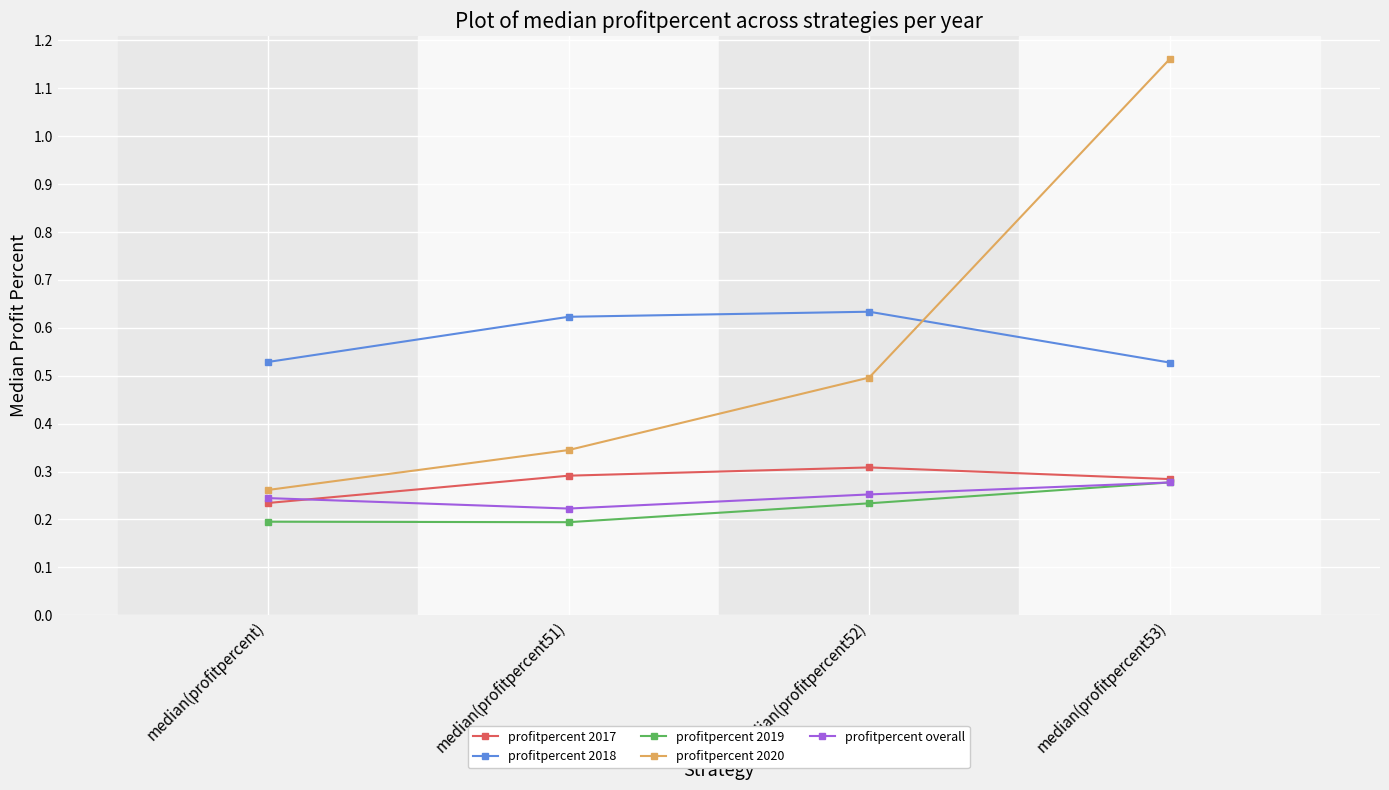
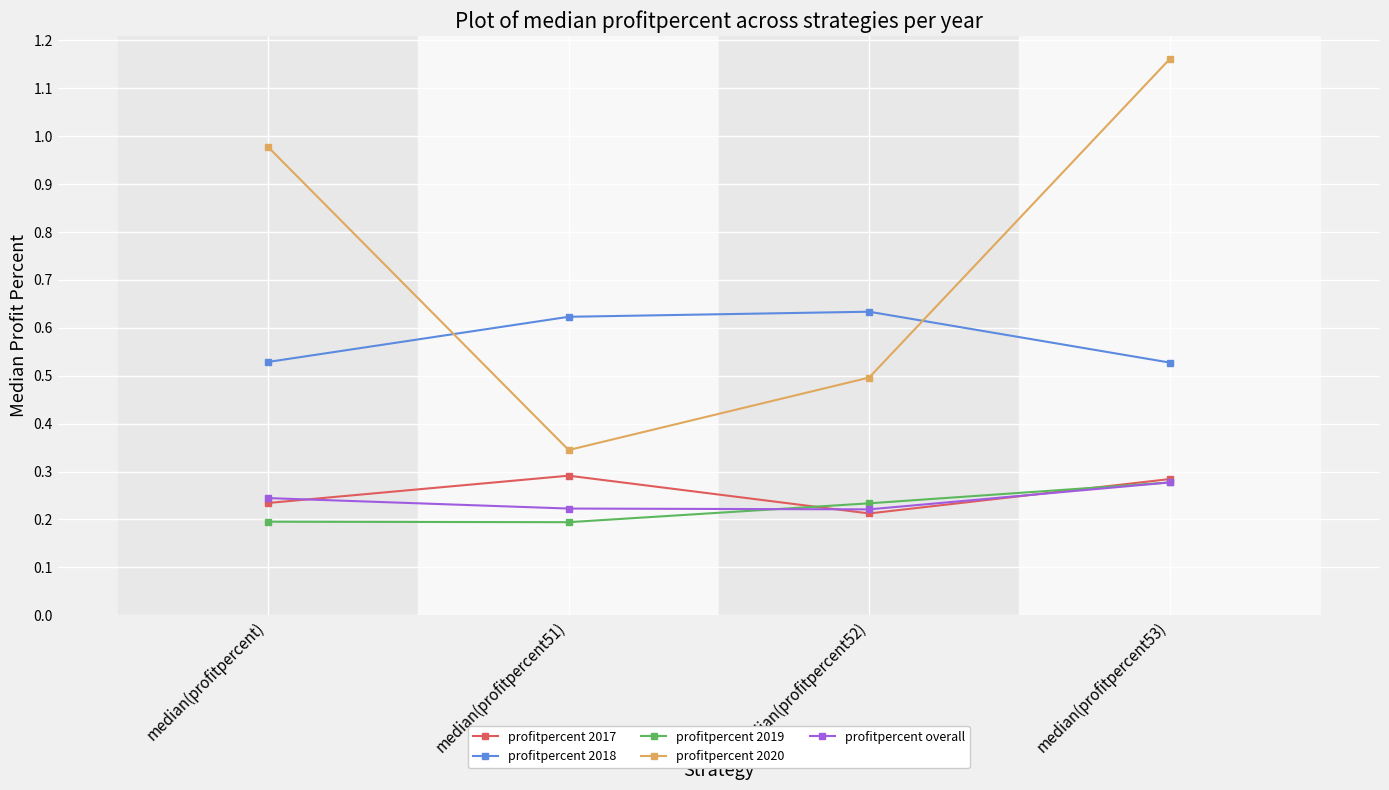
profitpercent 2020, median(profitpercent): 0.26 -> 0.98
profitpercent 2017, median(profitpercent52): 0.31 -> 0.21
profitpercent overall, median(profitpercent52): 0.25 -> 0.22
